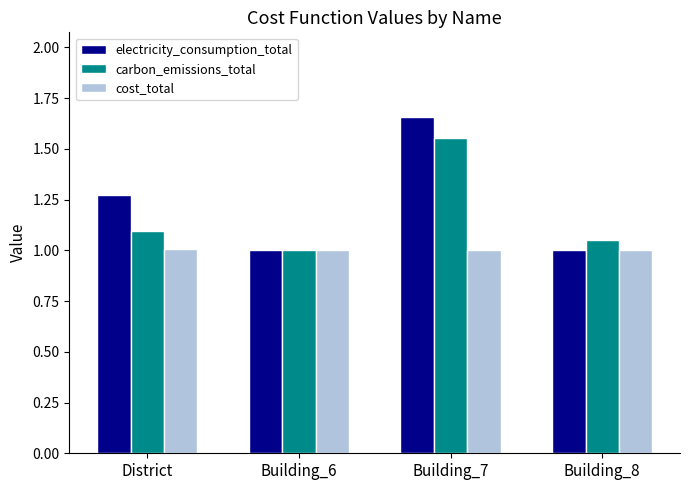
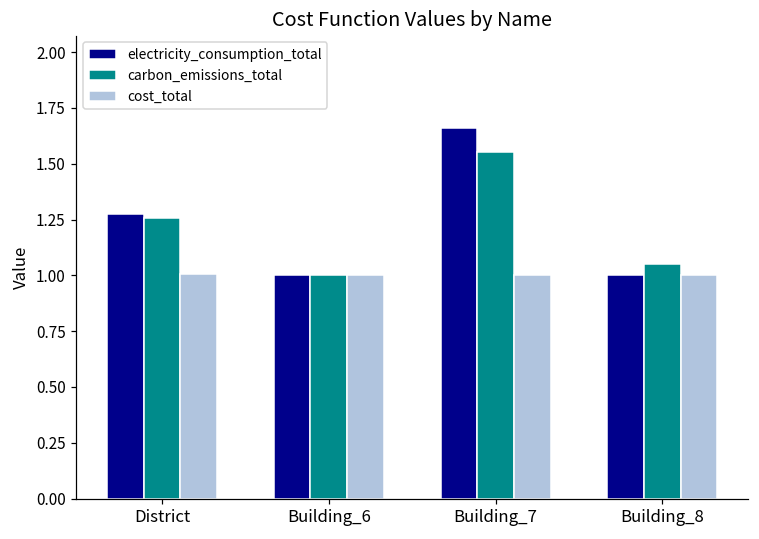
carbon_emissions_total, District: 1.10 -> 1.25
